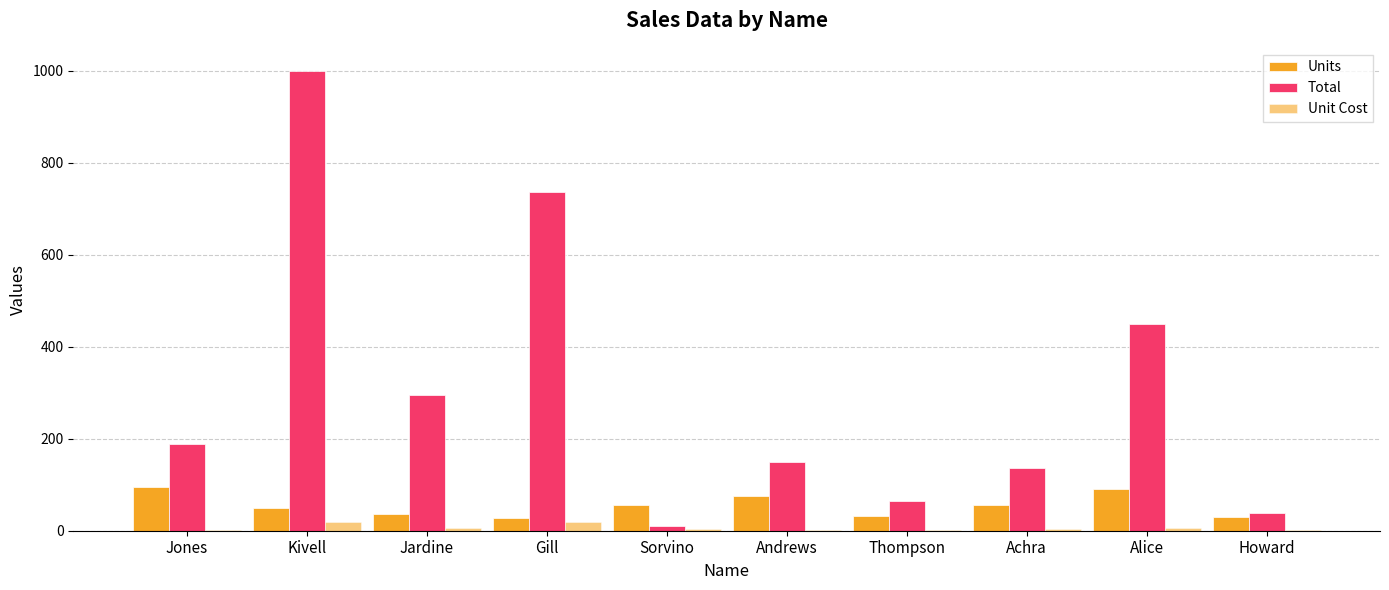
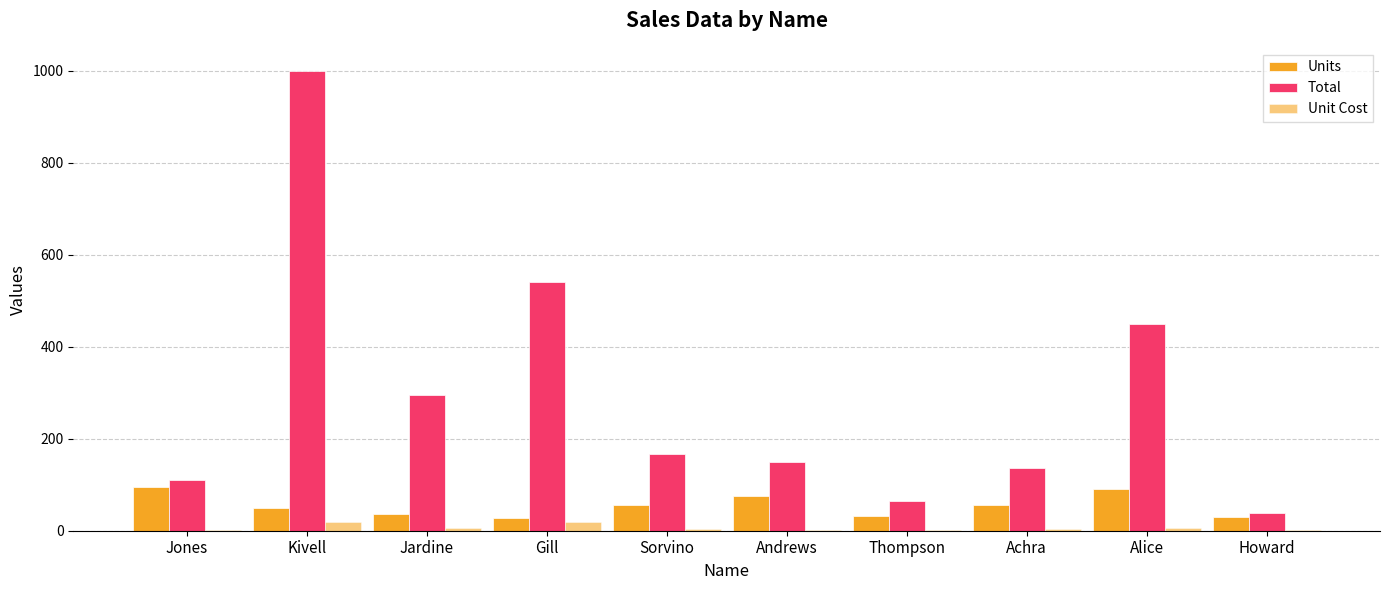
Total, Jones: 190 -> 110
Total, Gill: 740 -> 540
Total, Sorvino: 10 -> 170
